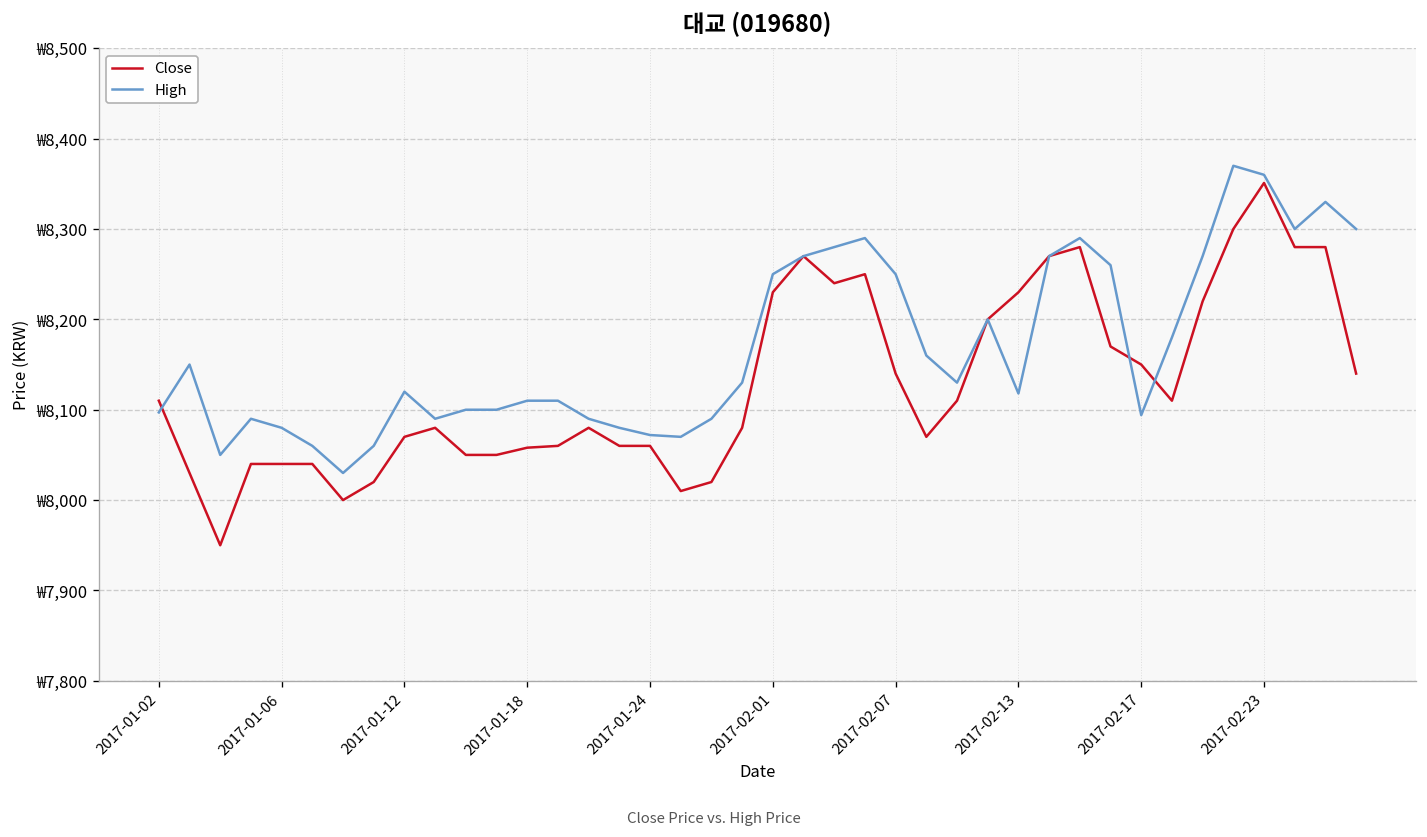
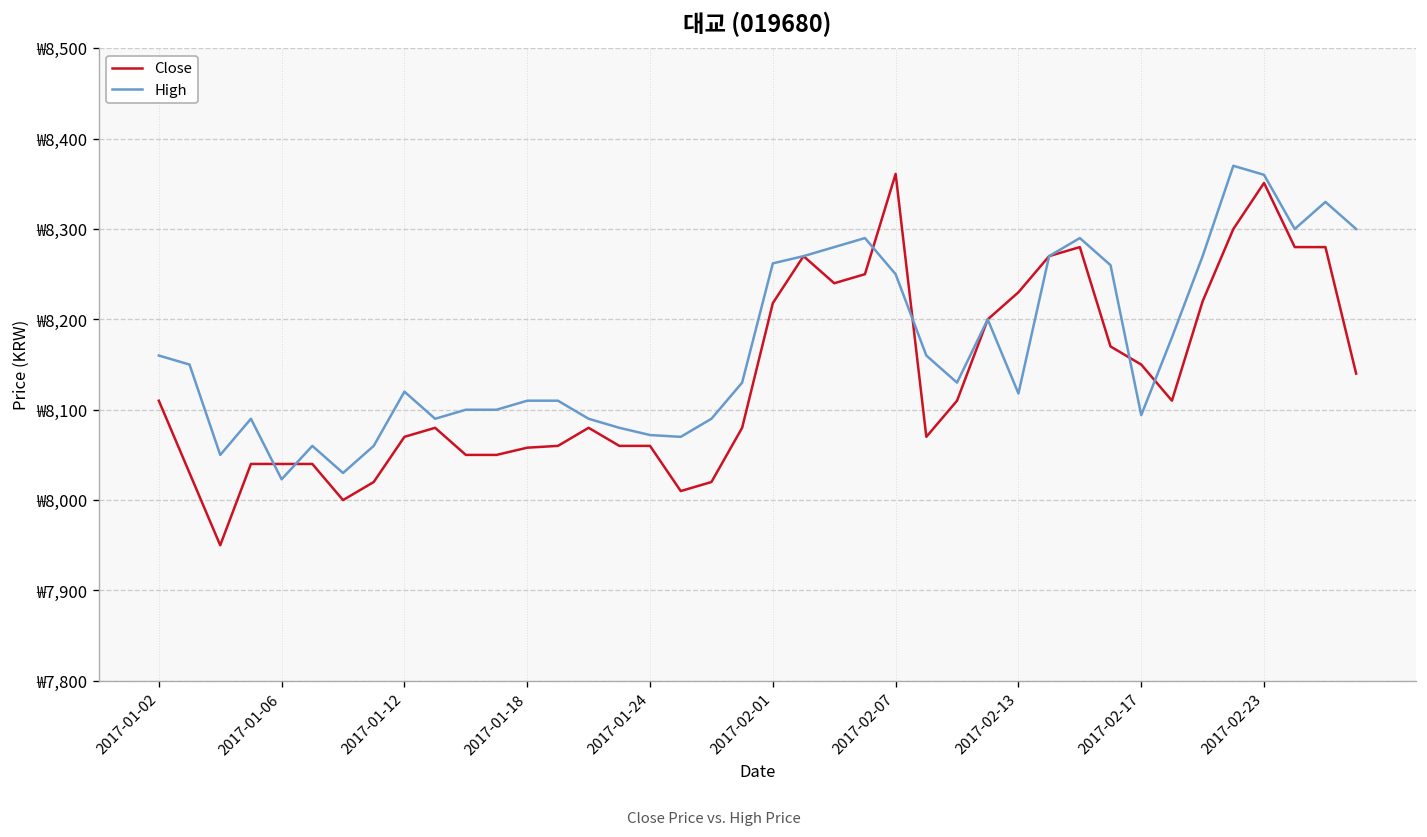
High, 2017-01-02: ₩8,100 -> ₩8,160
High, 2017-01-06: ₩8,080 -> ₩8,020
Close, 2017-02-01: ₩8,230 -> ₩8,220
High, 2017-02-01: ₩8,250 -> ₩8,260
Close, 2017-02-07: ₩8,140 -> ₩8,360
